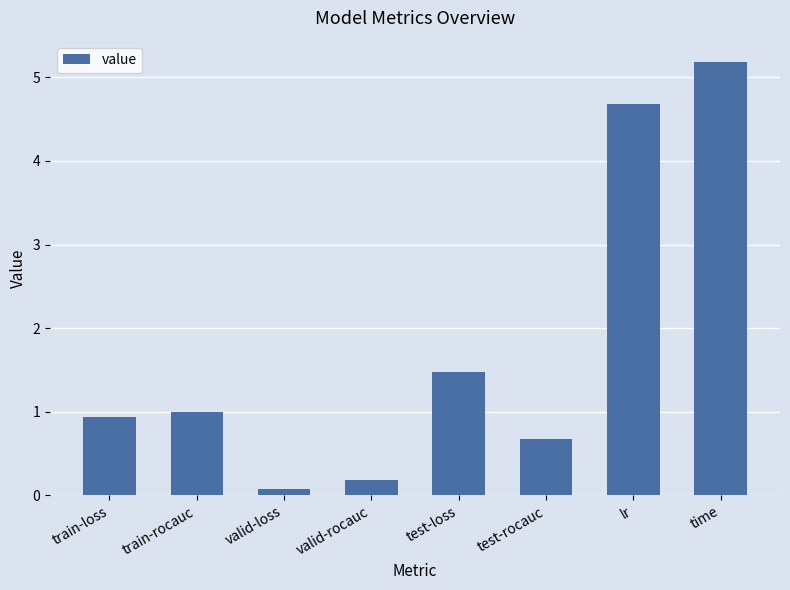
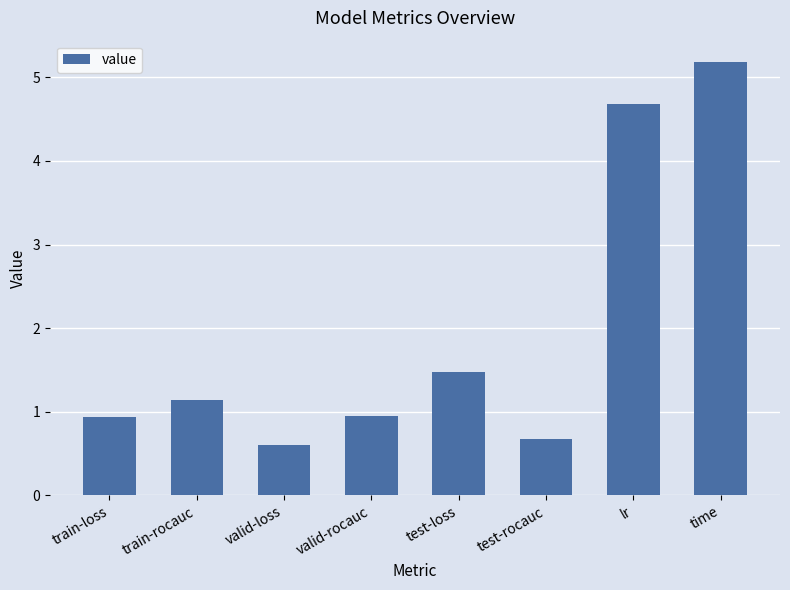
train-rocauc: 1.0 -> 1.1
valid-loss: 0.1 -> 0.6
valid-rocauc: 0.2 -> 0.9
